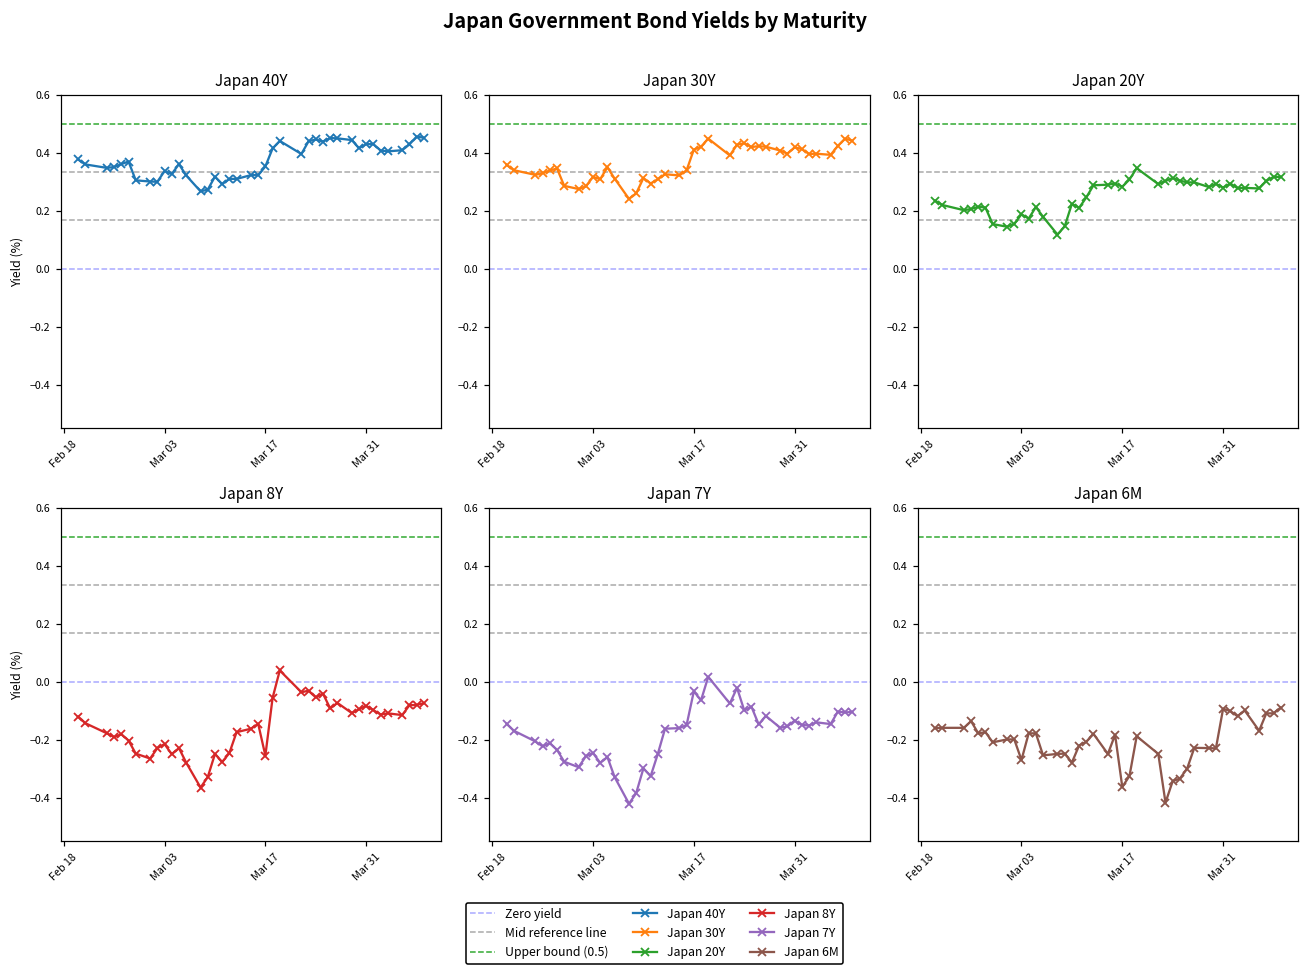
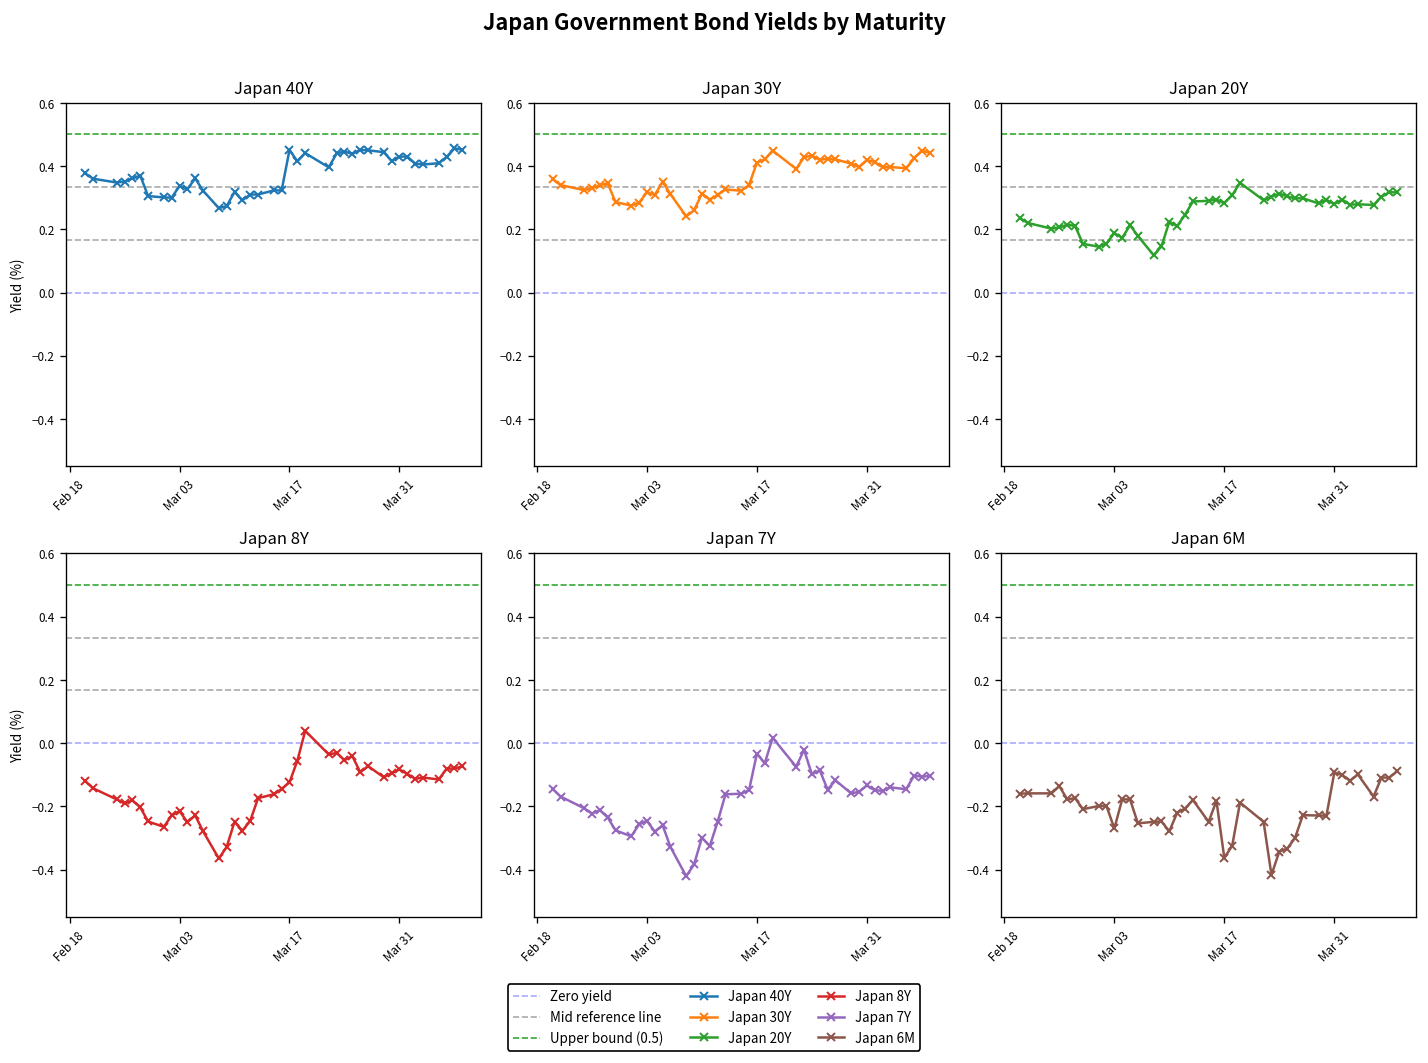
Japan 40Y, Mar 17: 0.35 -> 0.45
Japan 8Y, Mar 17: -0.26 -> -0.12
